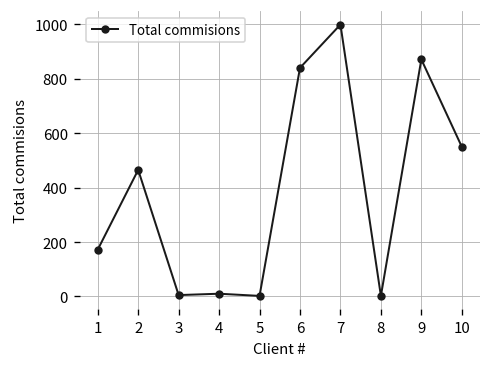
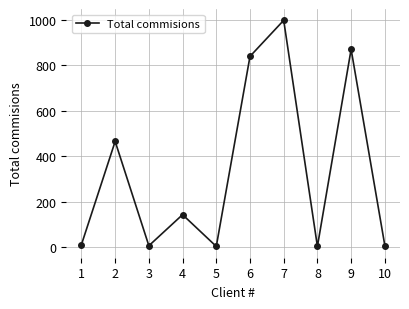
1: 170 -> 10
4: 10 -> 140
10: 550 -> 10
